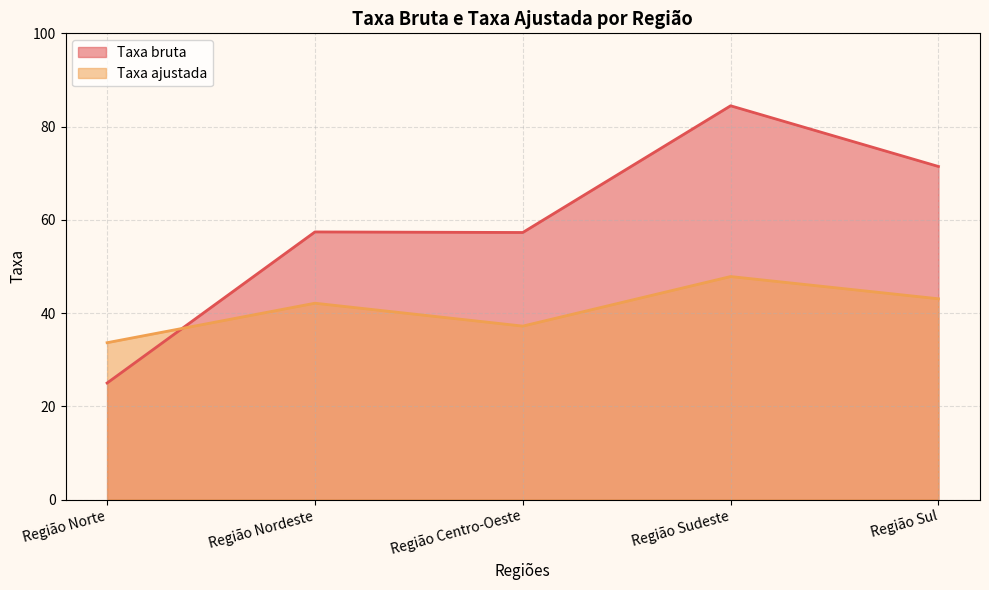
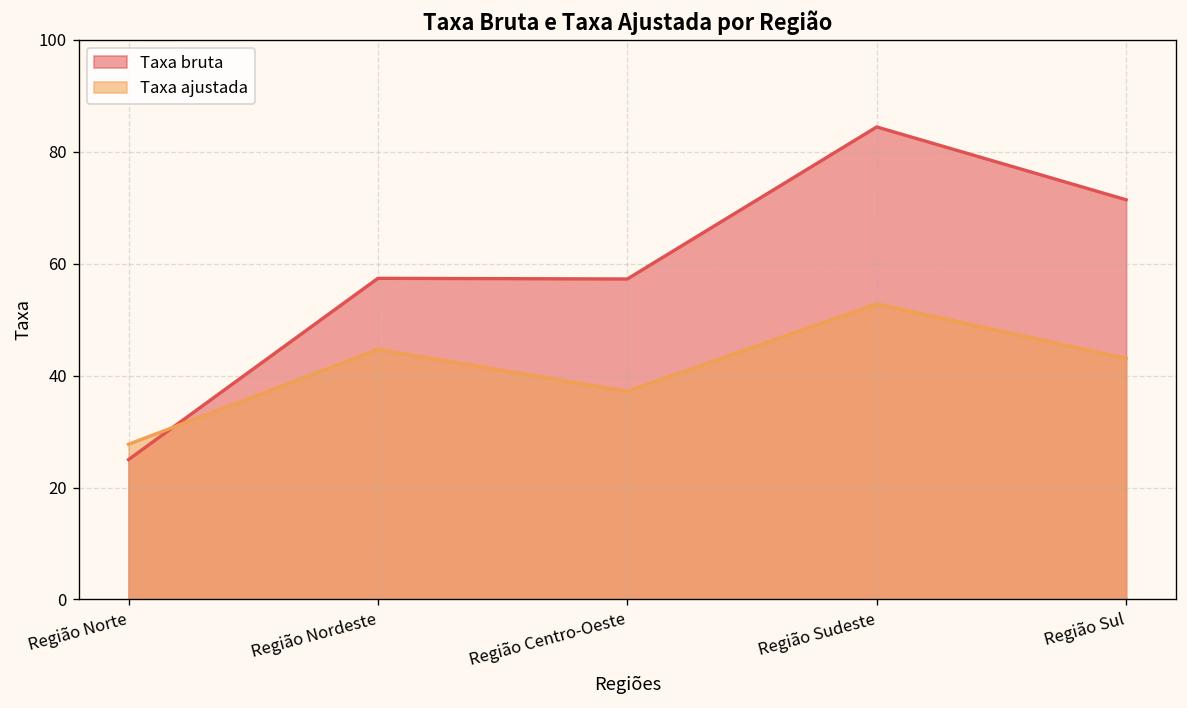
Taxa ajustada, Região Norte: 34 -> 28
Taxa ajustada, Região Nordeste: 42 -> 45
Taxa ajustada, Região Sudeste: 48 -> 53
